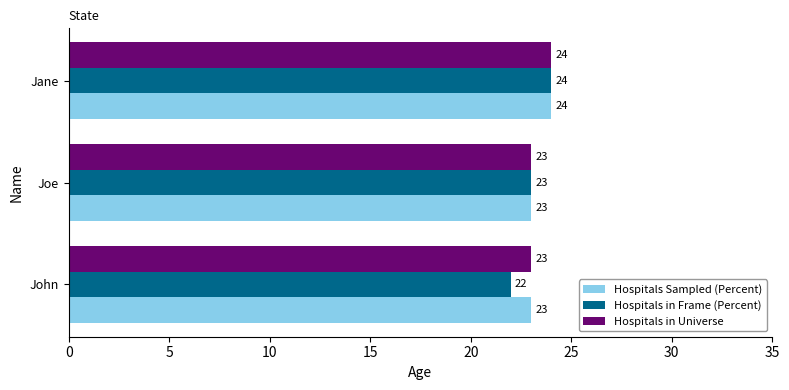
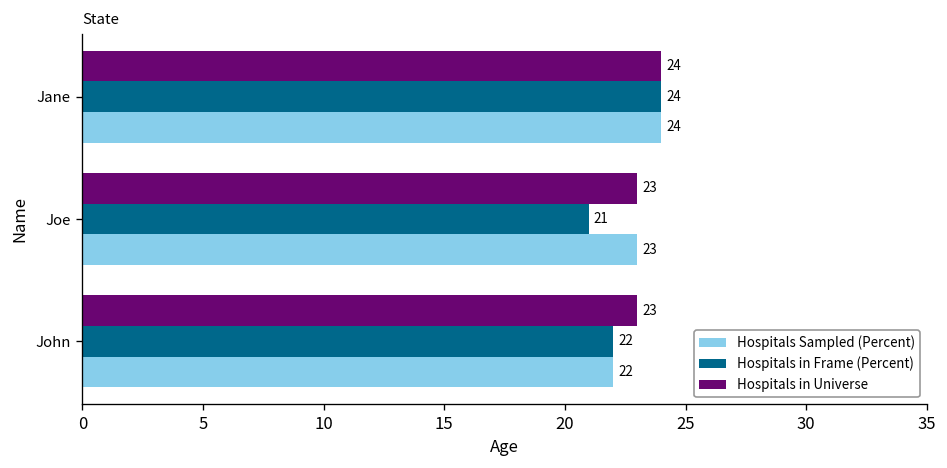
Hospitals in Frame (Percent), Joe: 23 -> 21
Hospitals Sampled (Percent), John: 23 -> 22
